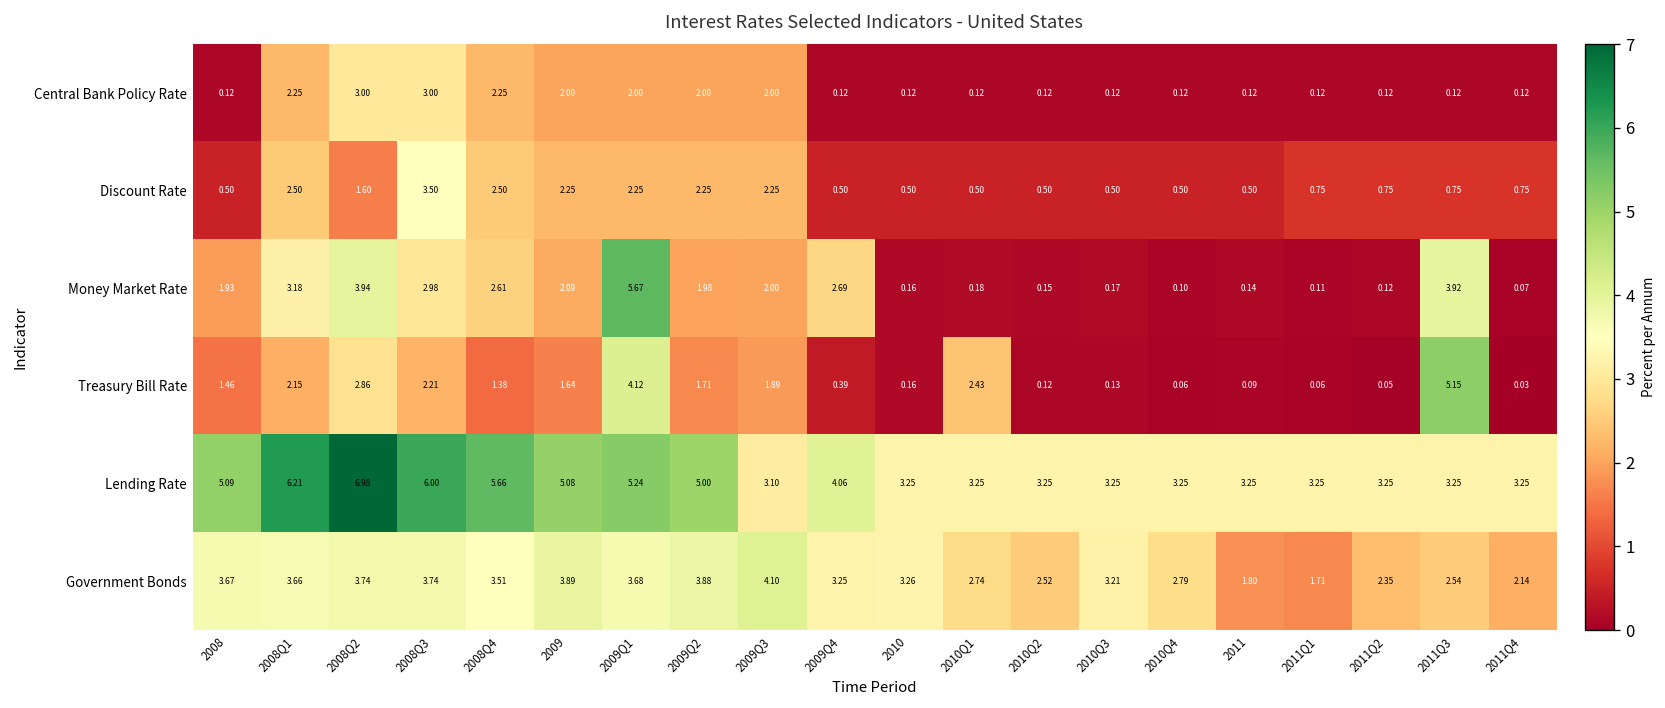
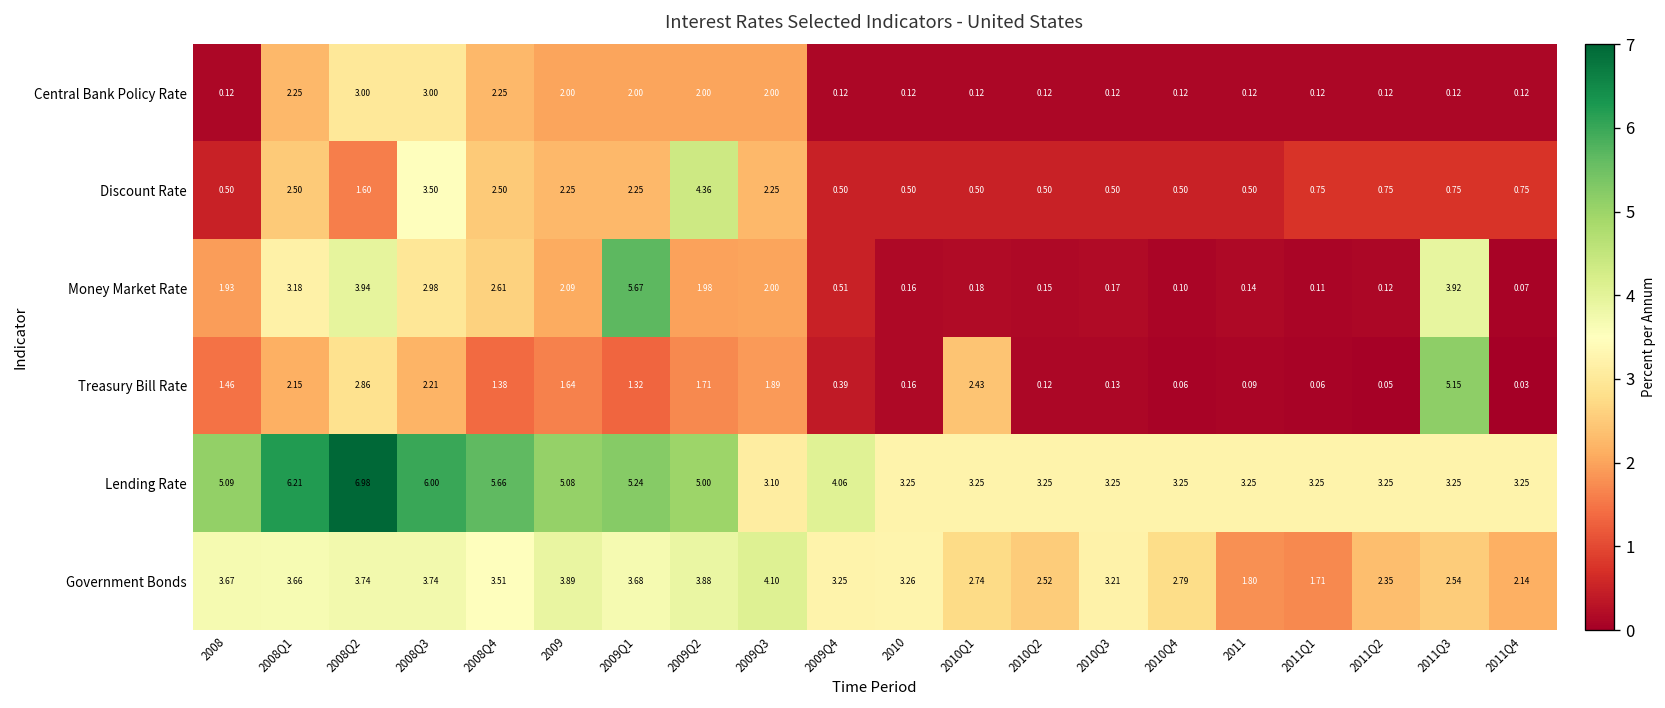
Discount Rate, 2009Q2: 2.25 -> 4.36
Money Market Rate, 2009Q4: 2.69 -> 0.51
Treasury Bill Rate, 2009Q1: 4.12 -> 1.32
